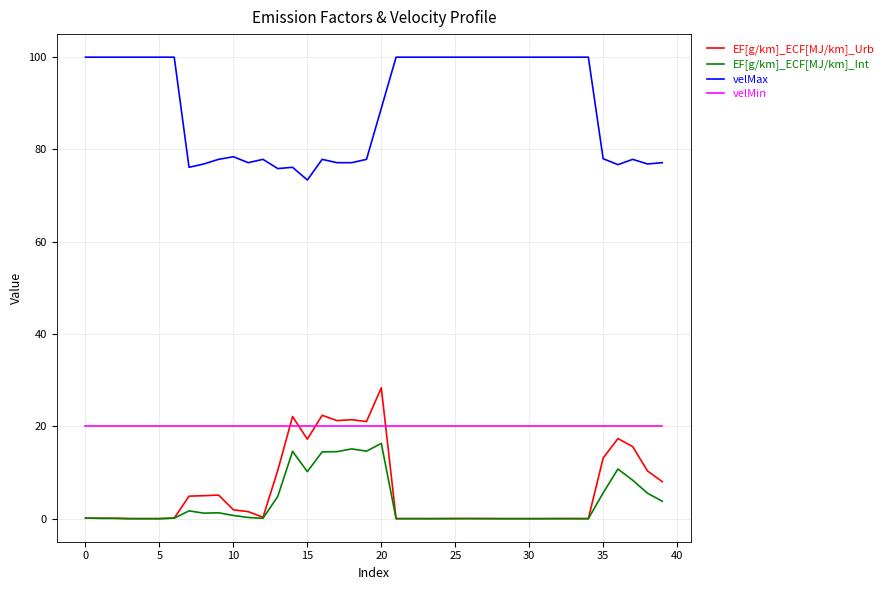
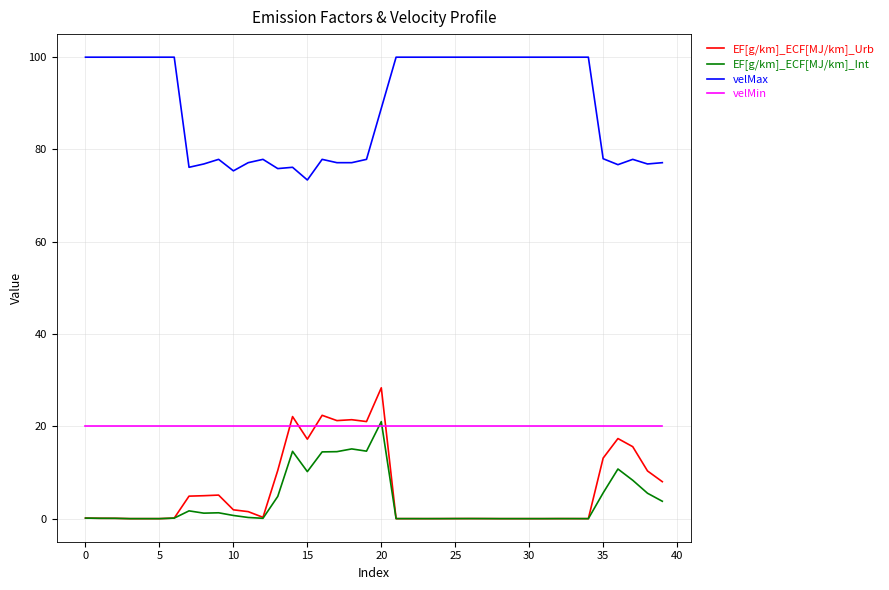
velMax, 10: 78 -> 75
EF[g/km]_ECF[MJ/km]_Int, 20: 16 -> 21
